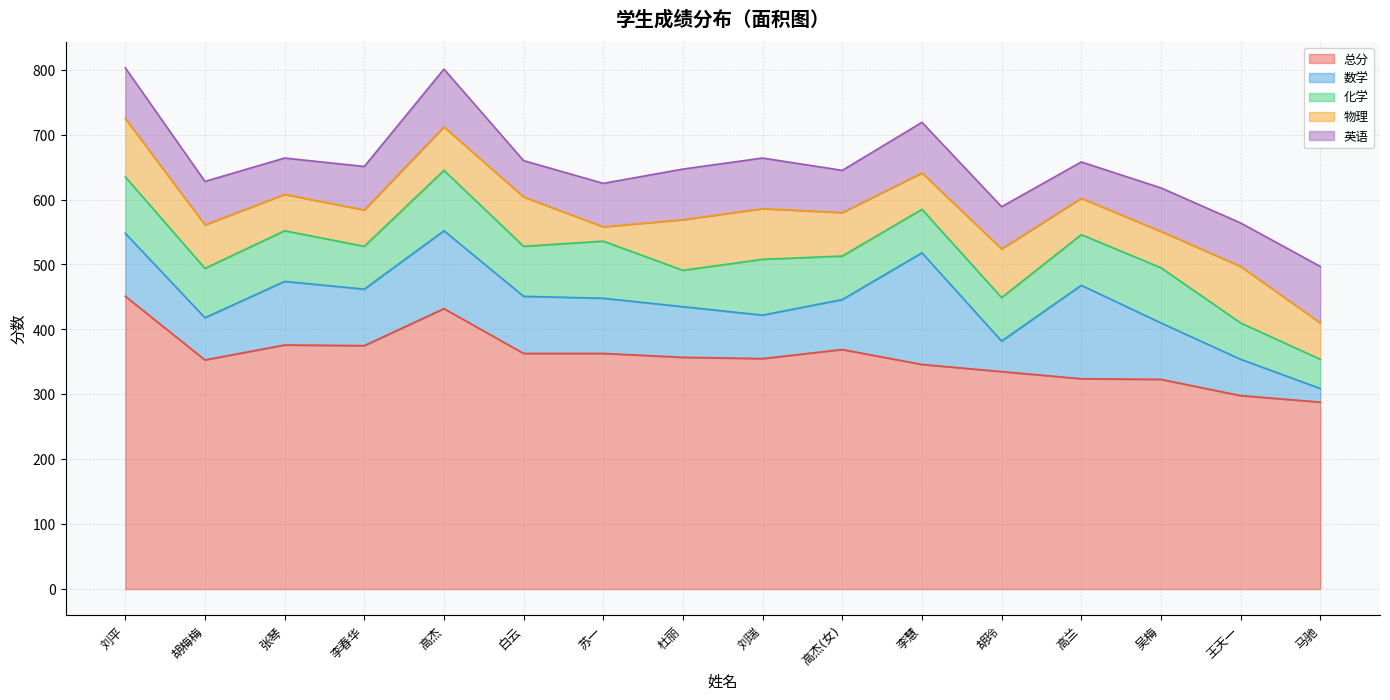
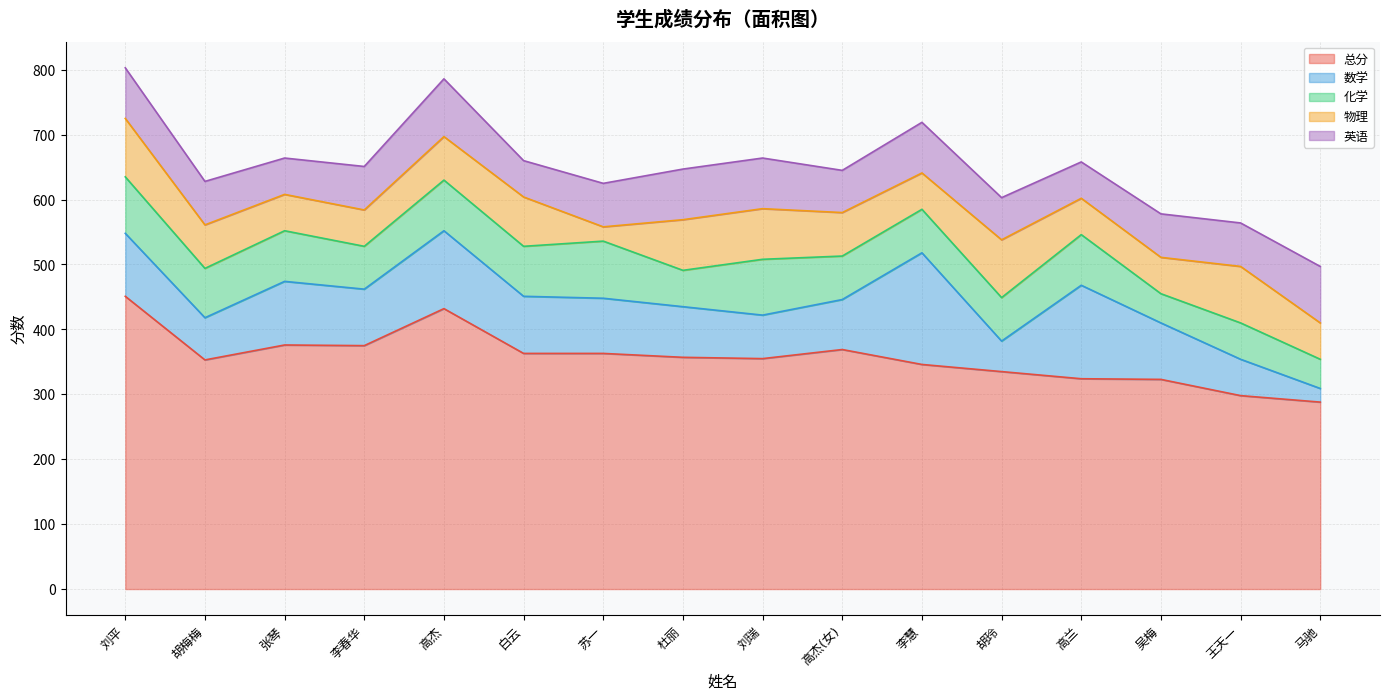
化学, 高杰: 90 -> 80
物理, 胡玲: 80 -> 90
化学, 吴梅: 90 -> 50
